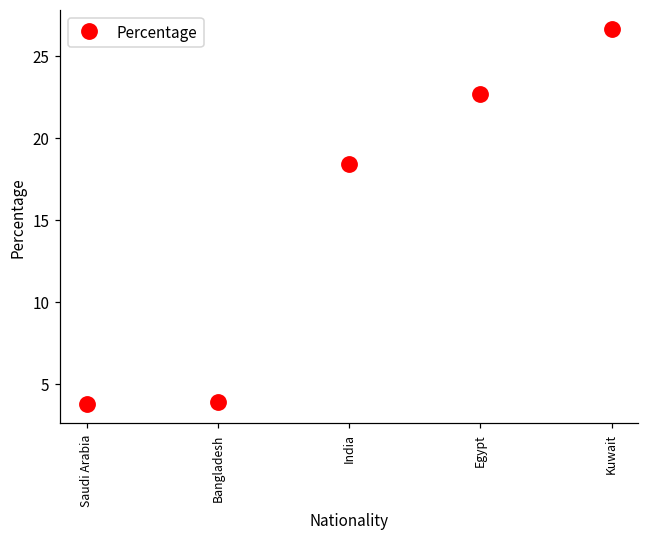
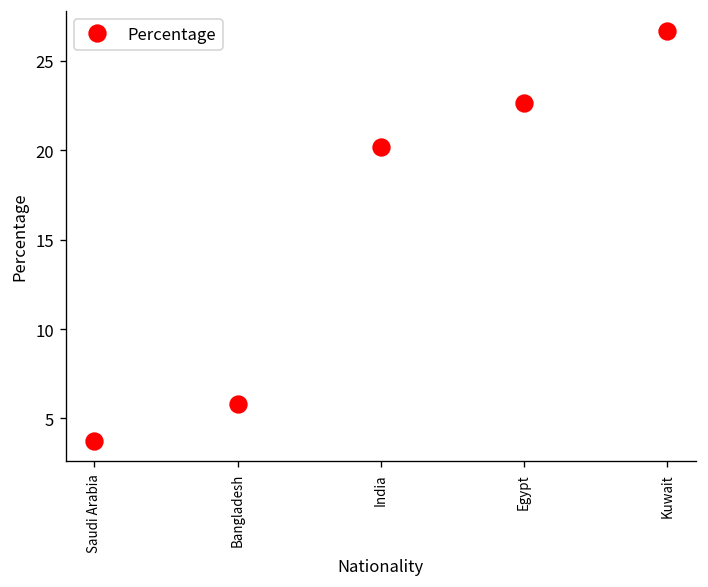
Bangladesh: 3.9 -> 5.8
India: 18.4 -> 20.2
